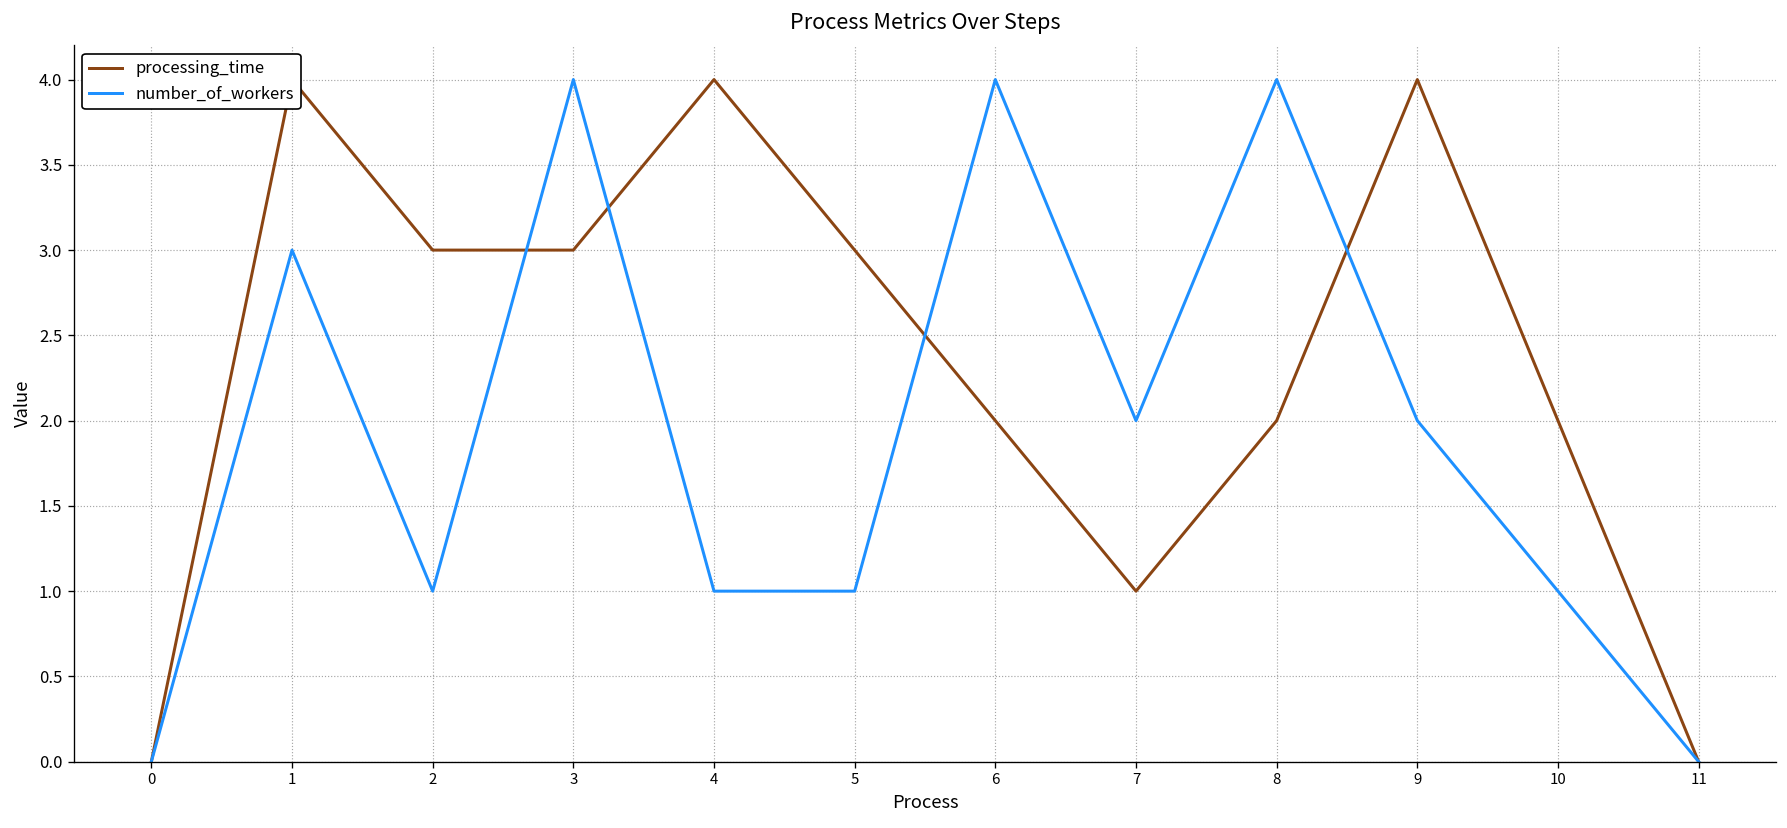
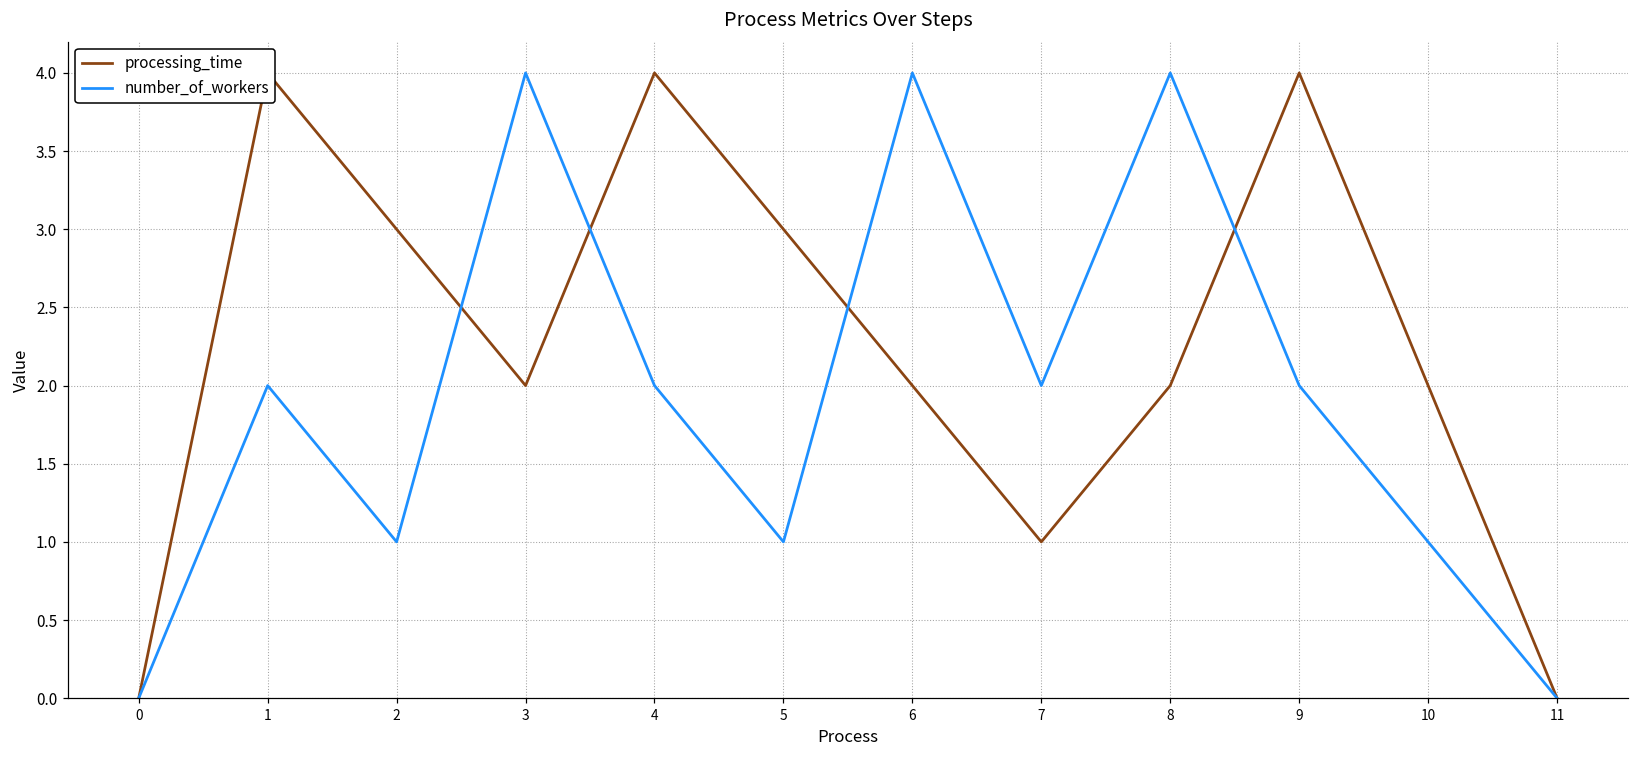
number_of_workers, 1: 3 -> 2
processing_time, 3: 3 -> 2
number_of_workers, 4: 1 -> 2
